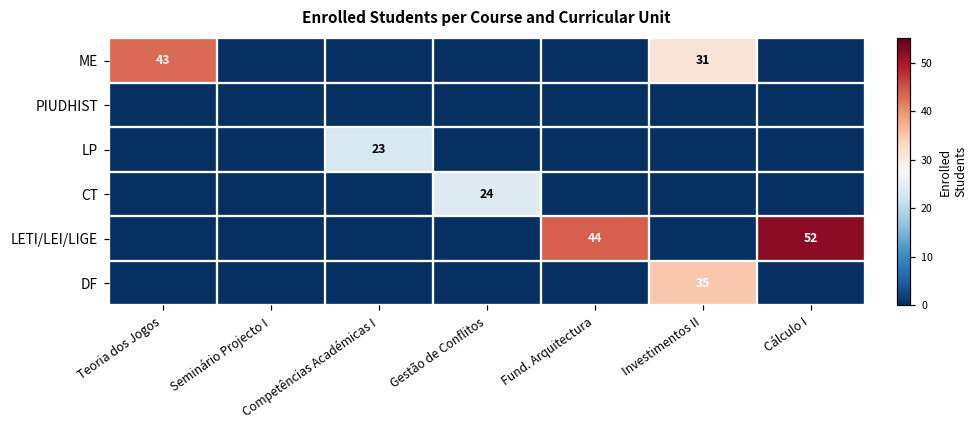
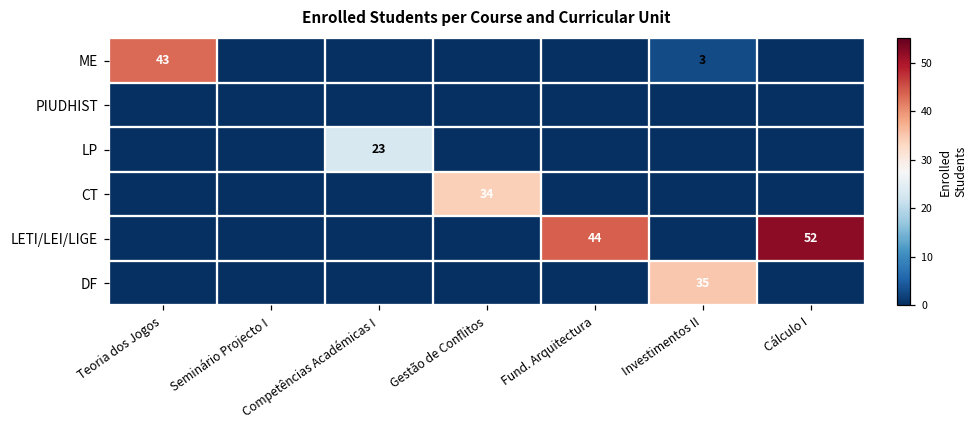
ME, Investimentos II: 31 -> 3
CT, Gestão de Conflitos: 24 -> 34
